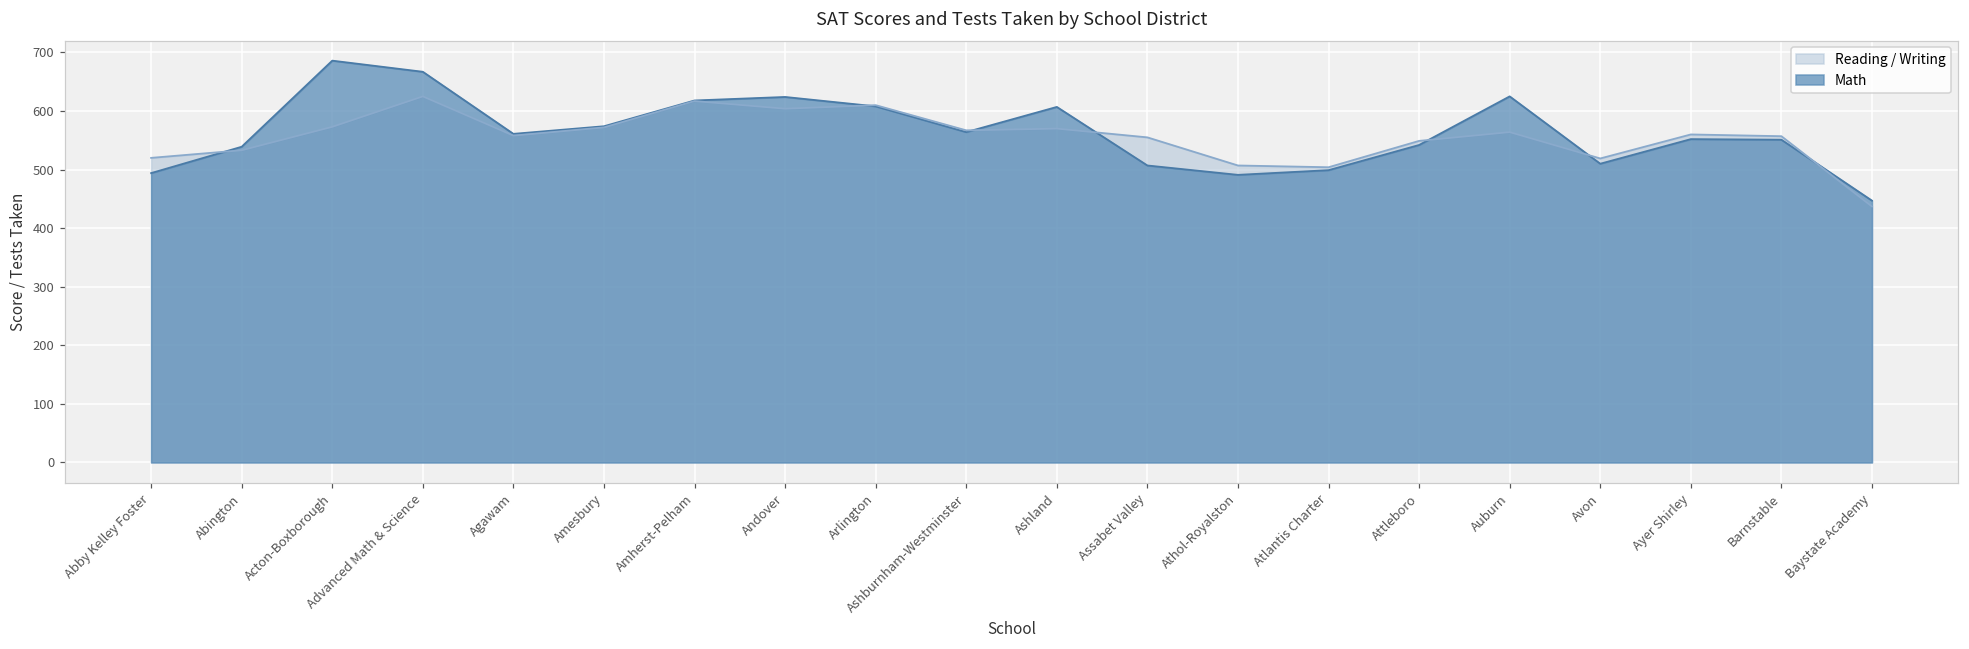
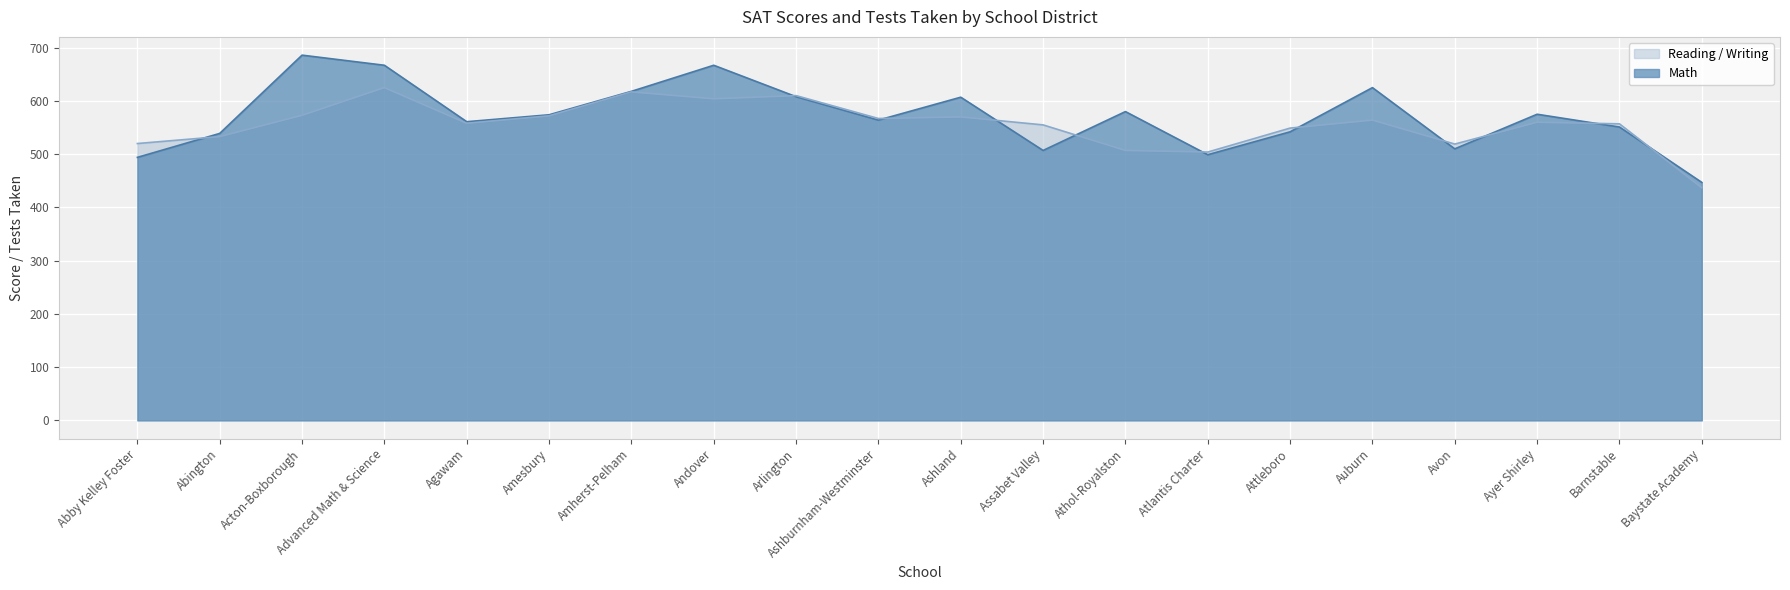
Math, Andover: 620 -> 670
Math, Athol-Royalston: 490 -> 580
Math, Ayer Shirley: 550 -> 580
